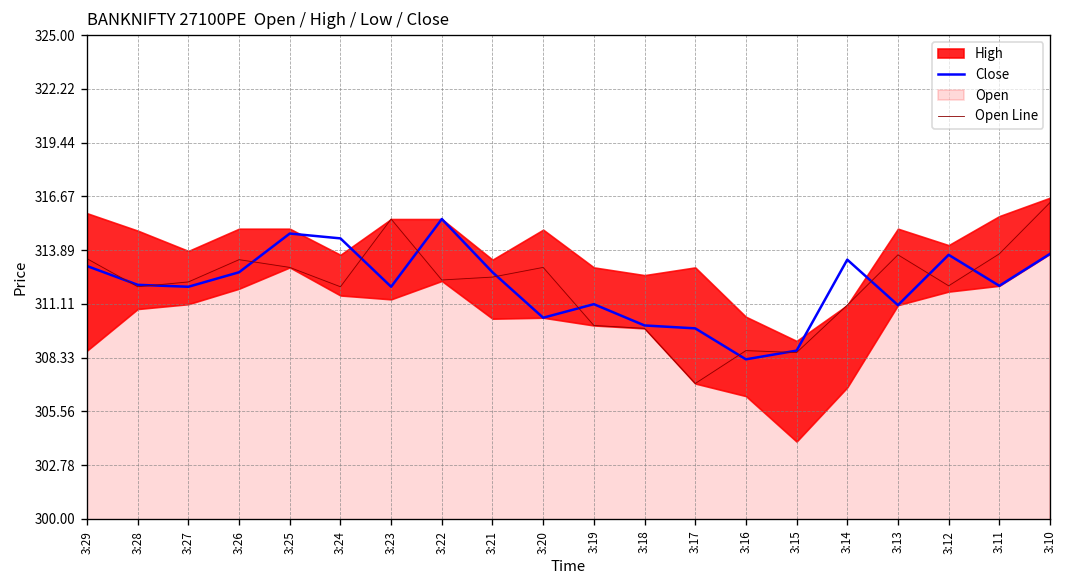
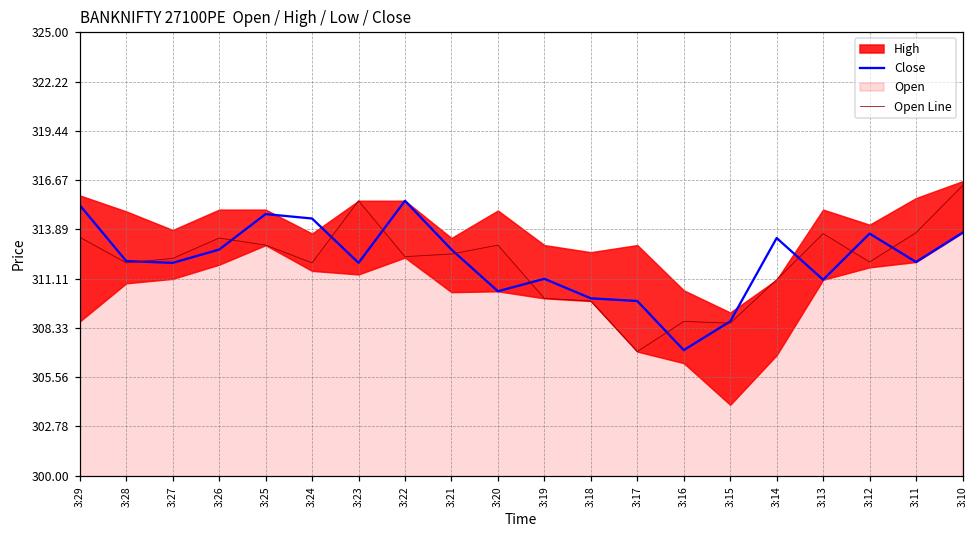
Close, 3:29: 313.1 -> 315.3
Close, 3:16: 308.3 -> 307.1
